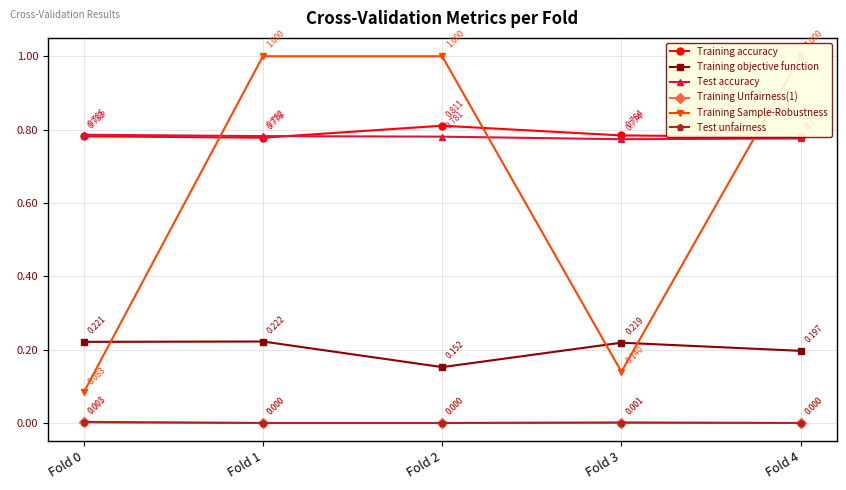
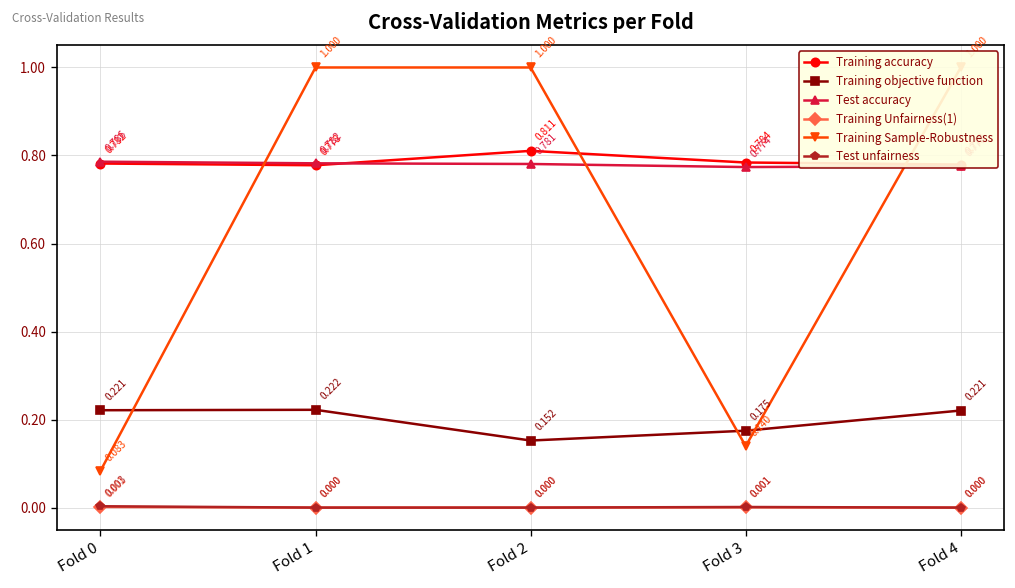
Training objective function, Fold 3: 0.219 -> 0.175
Training objective function, Fold 4: 0.197 -> 0.221
